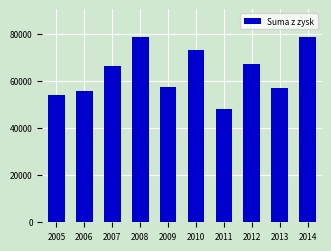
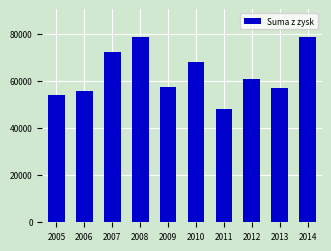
2007: 66000 -> 72000
2010: 73000 -> 68000
2012: 67000 -> 61000
